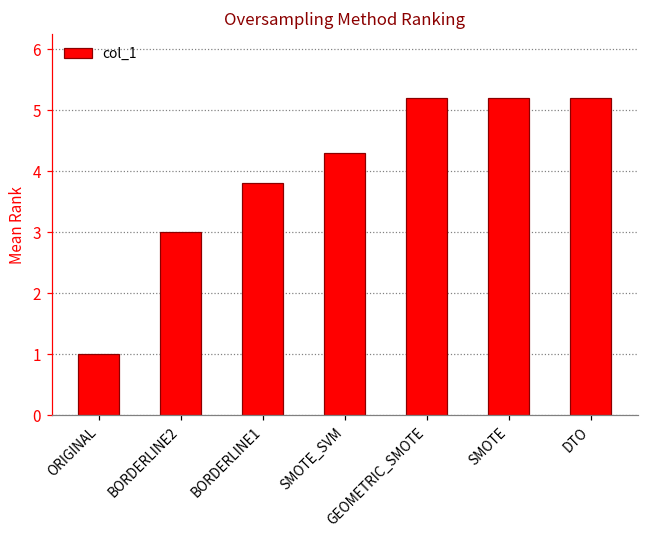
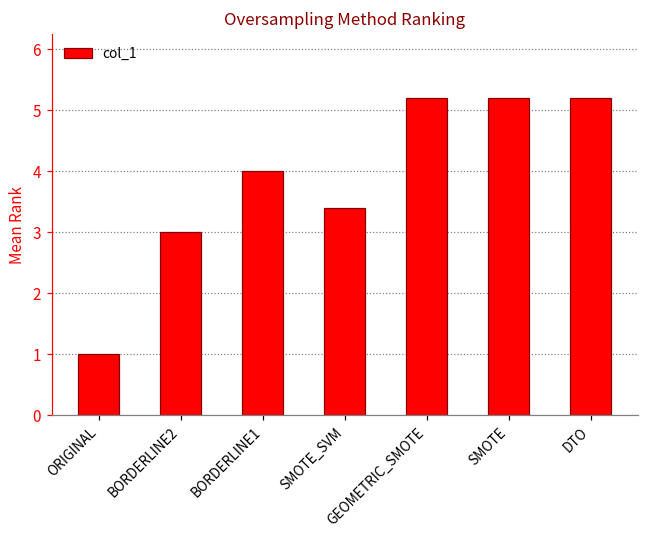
BORDERLINE1: 3.8 -> 4.0
SMOTE_SVM: 4.3 -> 3.4
